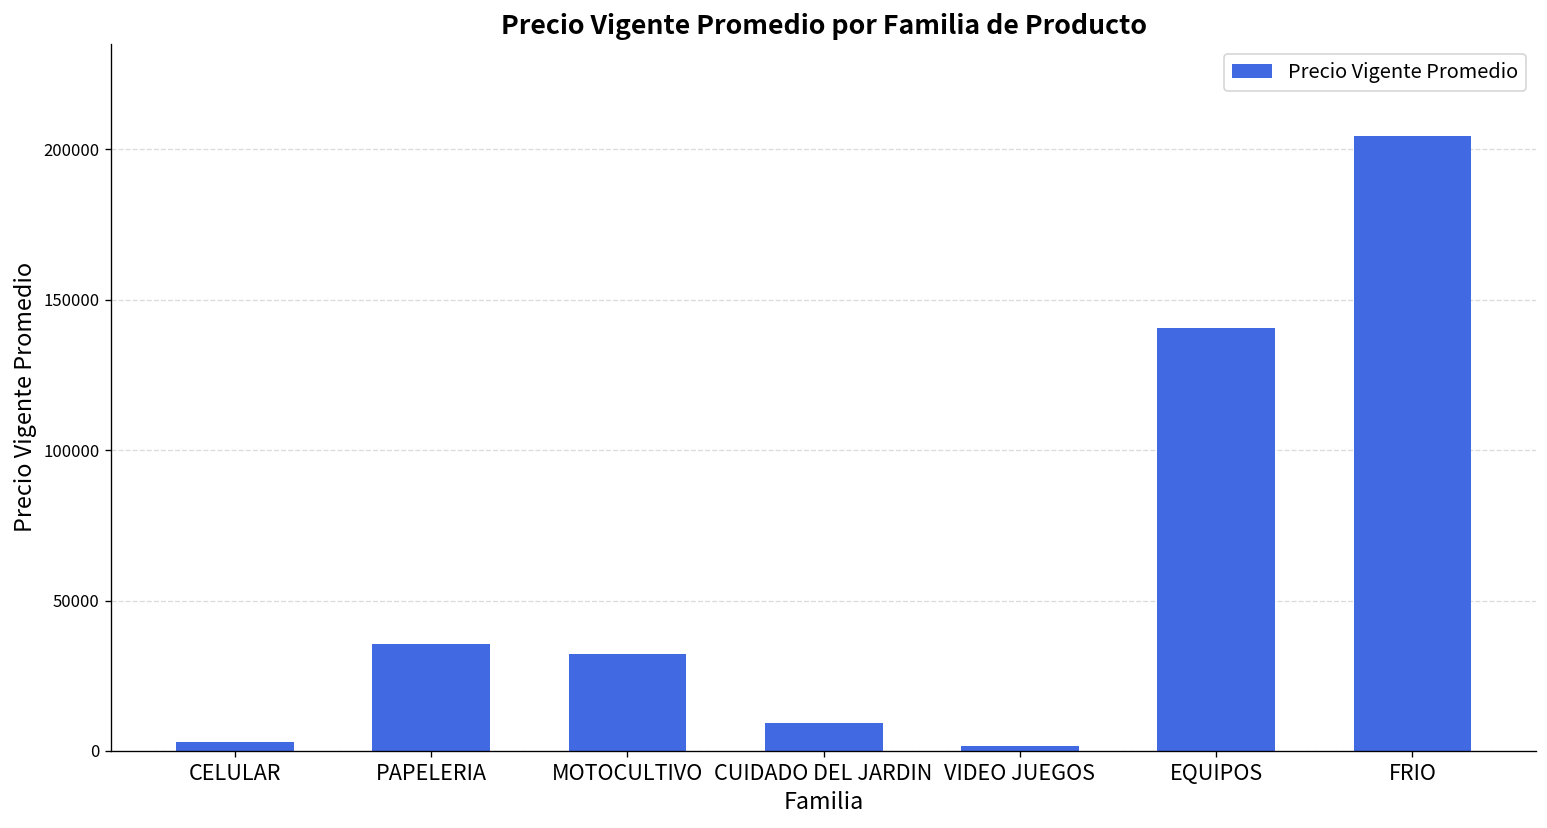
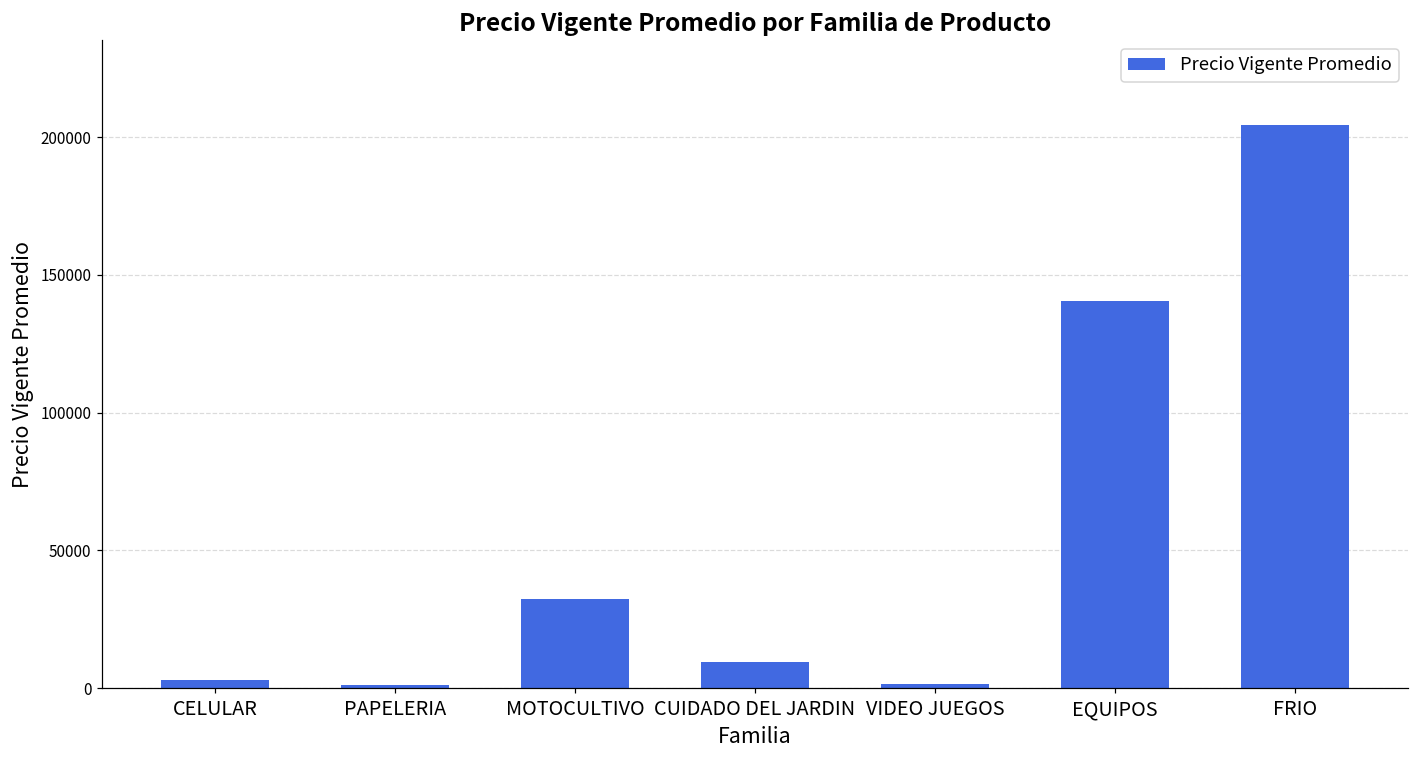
PAPELERIA: 35000 -> 1000
